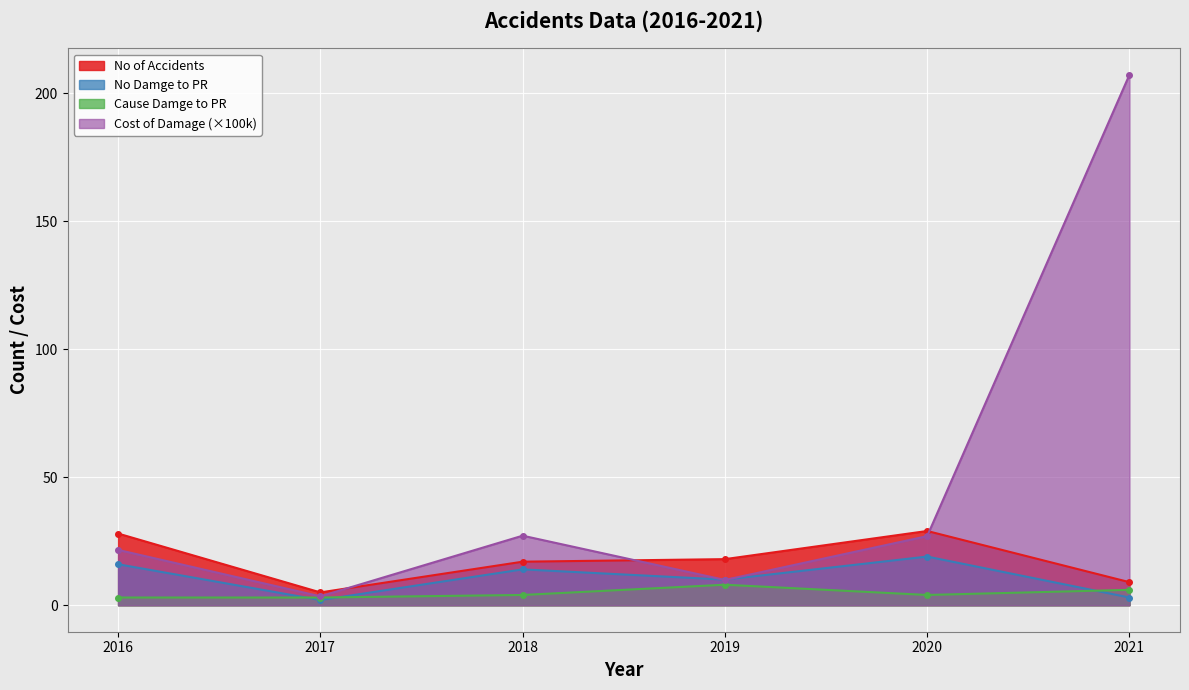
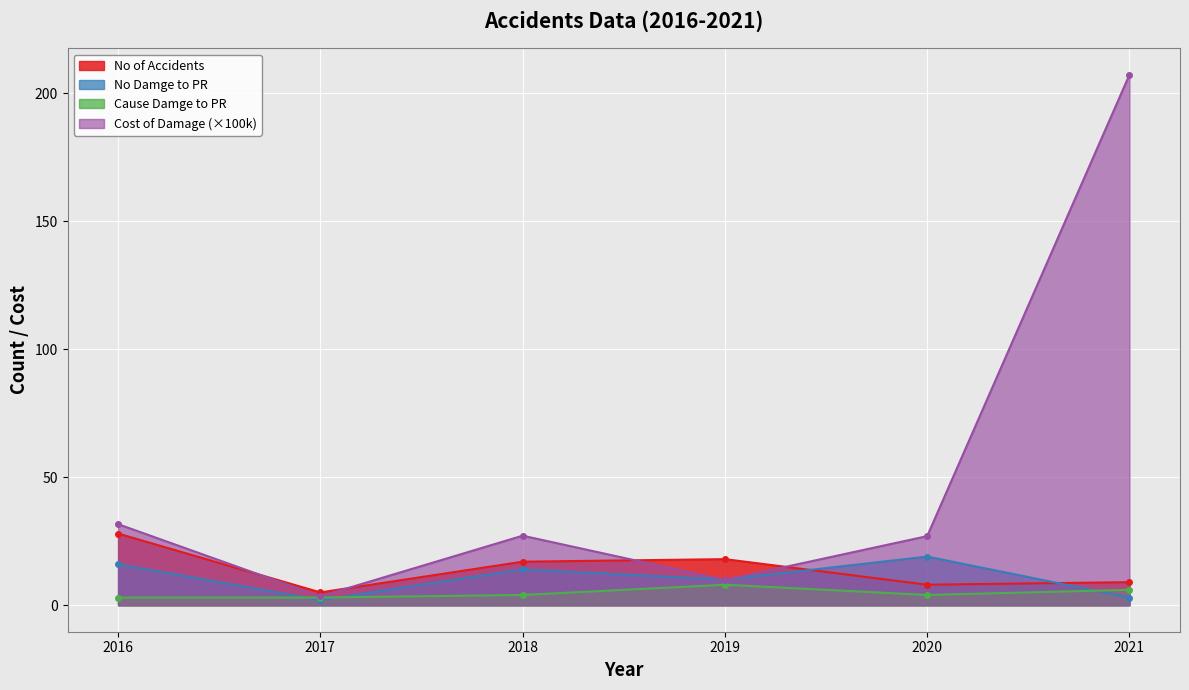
Cost of Damage (×100k), 2016: 22 -> 32
No of Accidents, 2020: 29 -> 8
